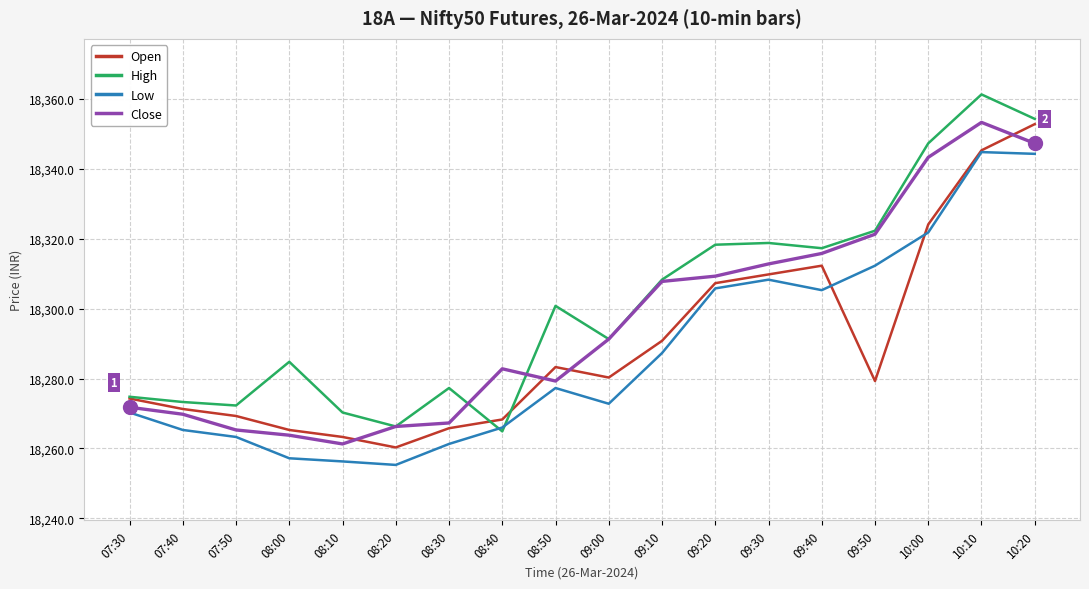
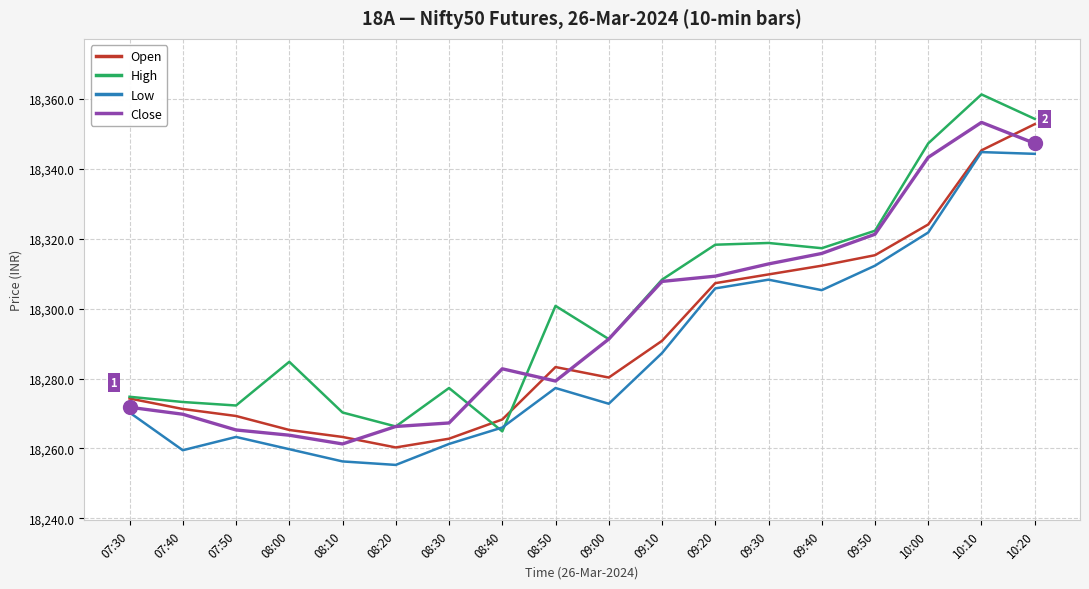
Low, 07:40: 18,265 -> 18,260
Low, 08:00: 18,257 -> 18,260
Open, 08:30: 18,266 -> 18,263
Open, 09:50: 18,279 -> 18,315
